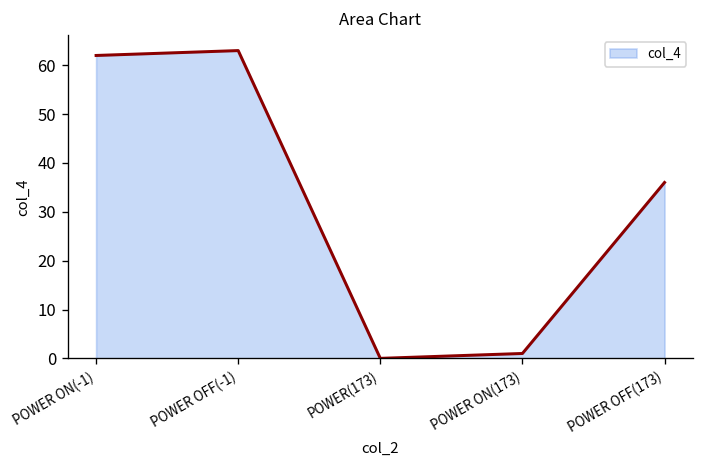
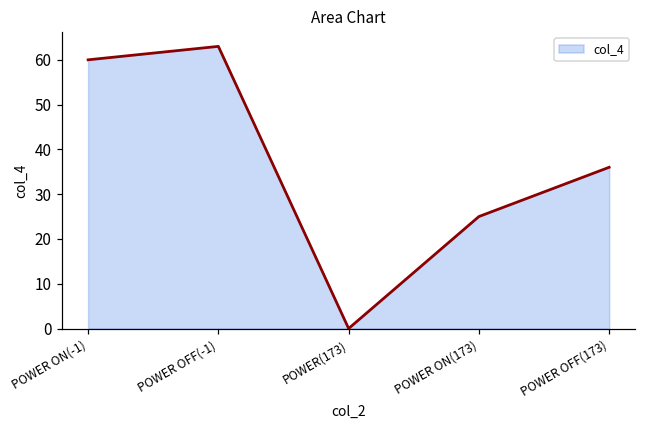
POWER ON(-1): 62 -> 60
POWER ON(173): 1 -> 25
